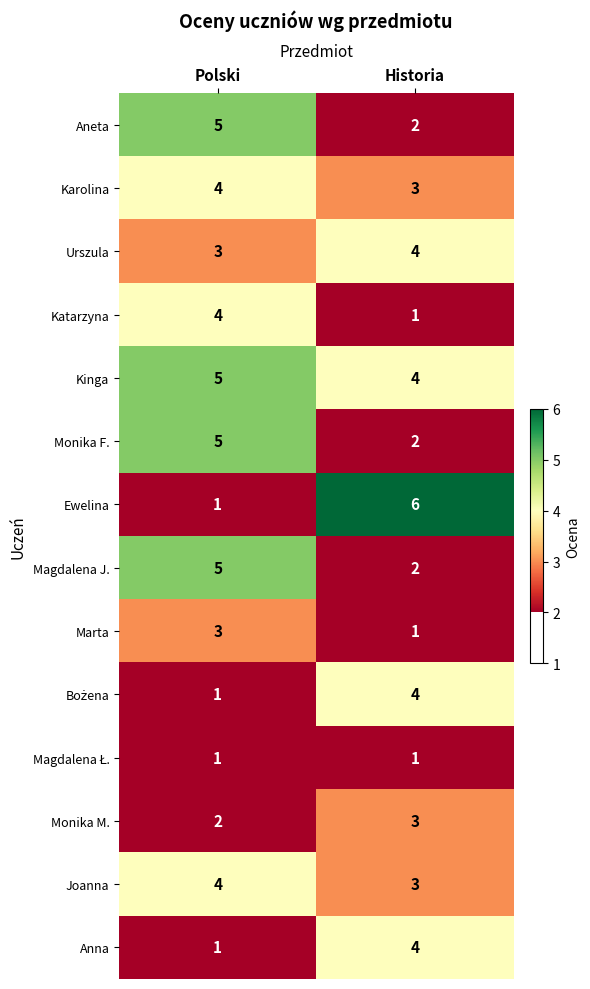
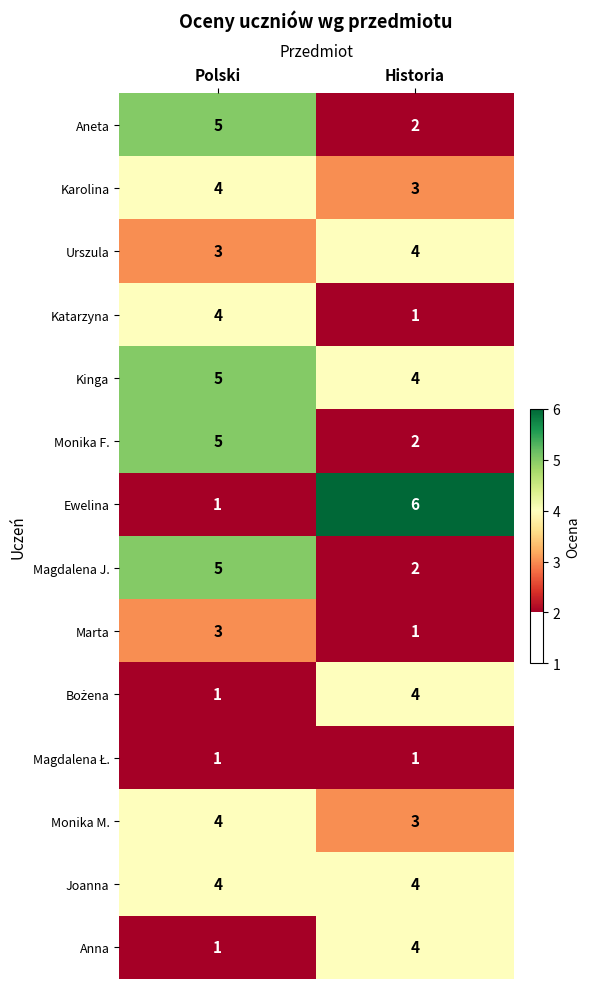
Monika M., Polski: 2 -> 4
Joanna, Historia: 3 -> 4
